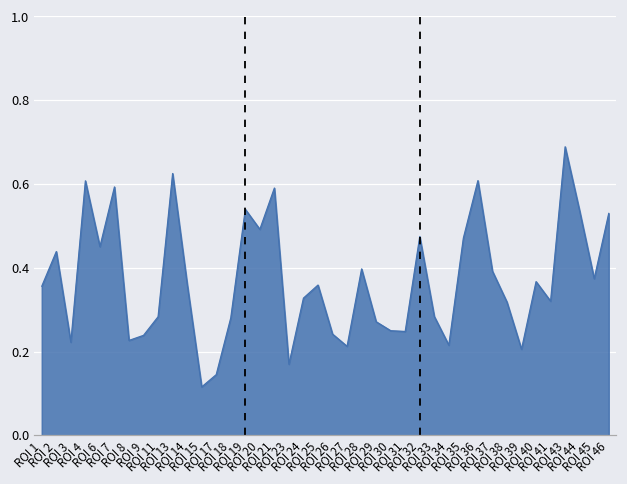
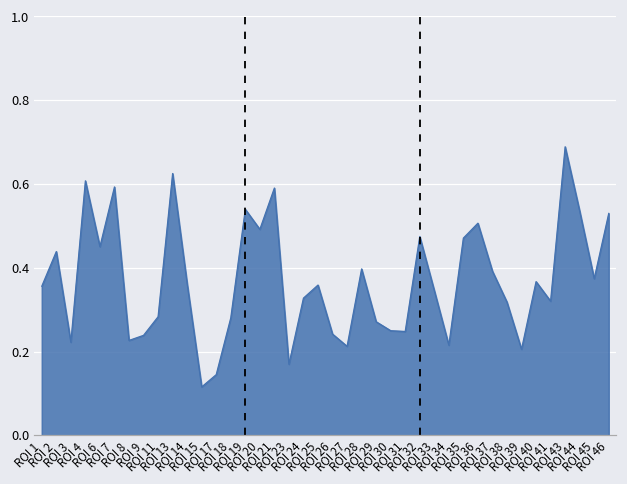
ROI 33: 0.28 -> 0.35
ROI 36: 0.61 -> 0.51
